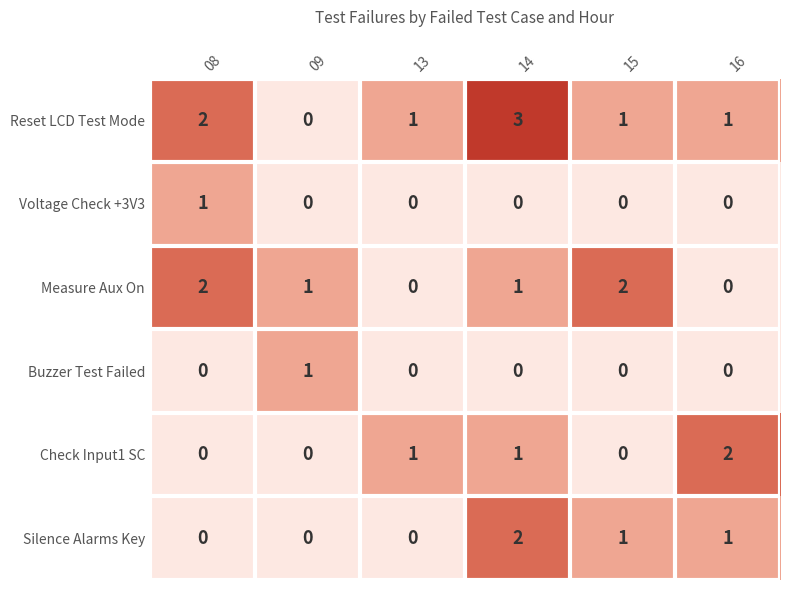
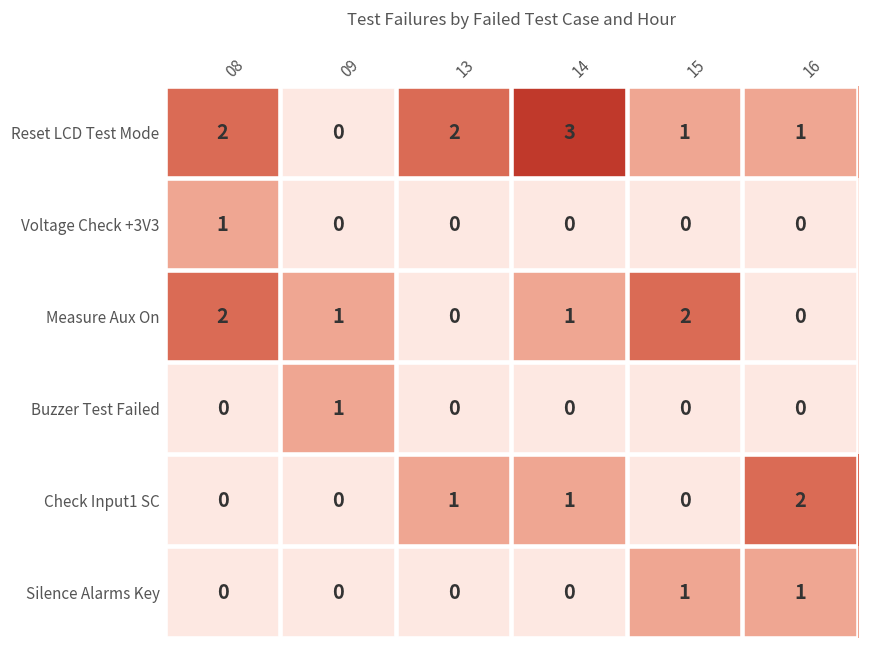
Reset LCD Test Mode, 13: 1 -> 2
Silence Alarms Key, 14: 2 -> 0
